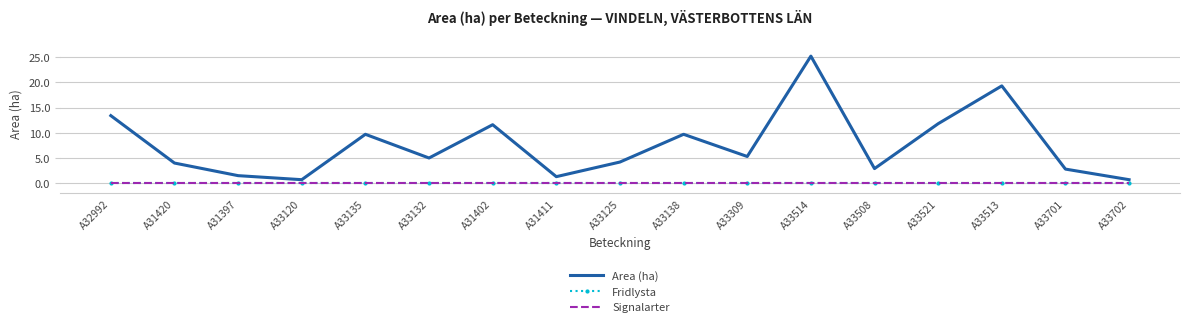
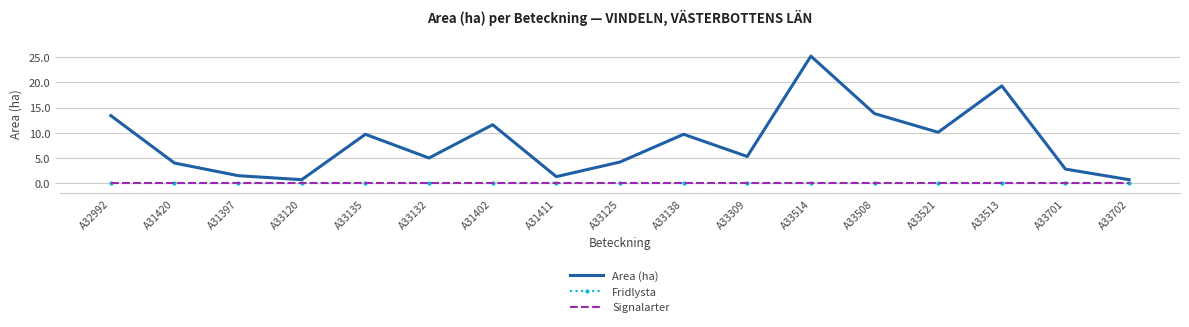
Area (ha), A33508: 3 -> 14
Area (ha), A33521: 12 -> 10
